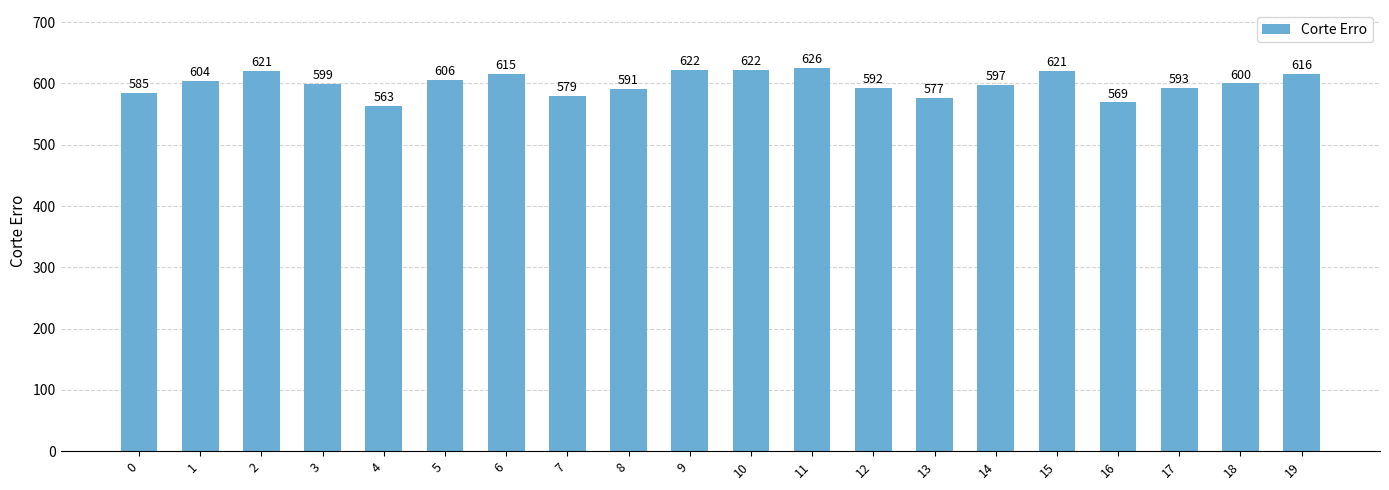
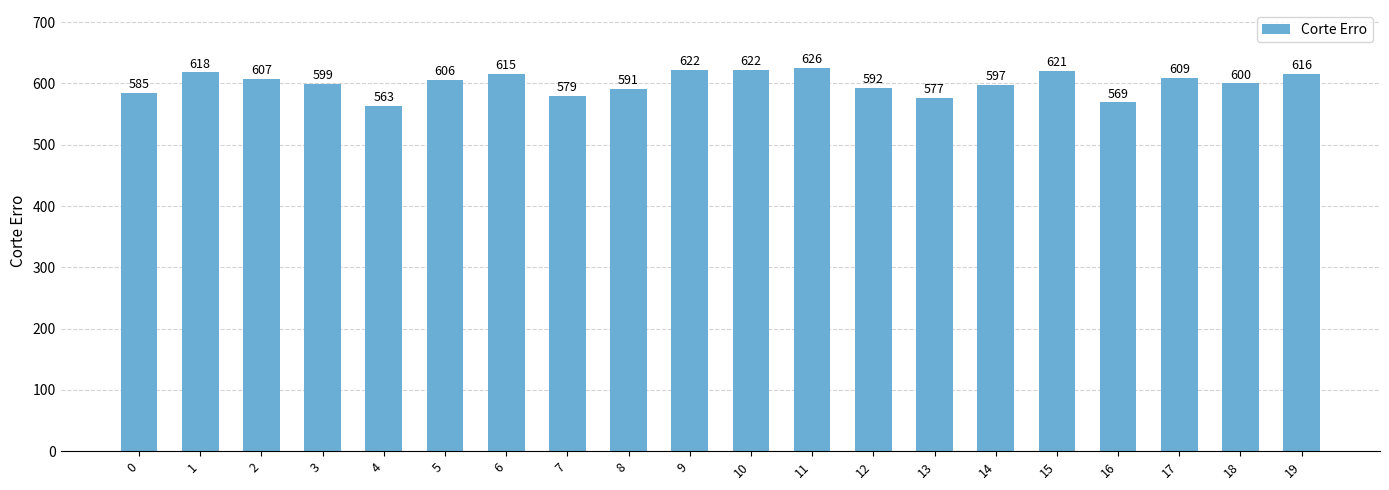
1: 604 -> 618
2: 621 -> 607
17: 593 -> 609
